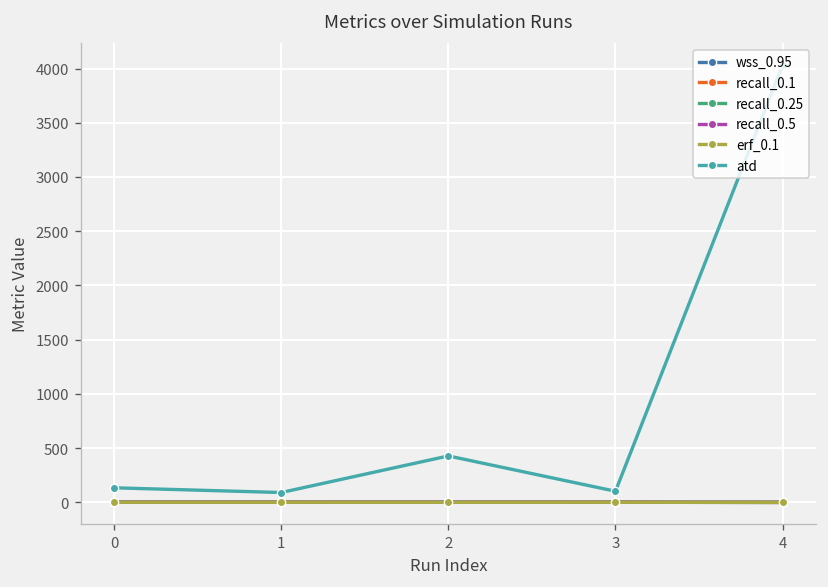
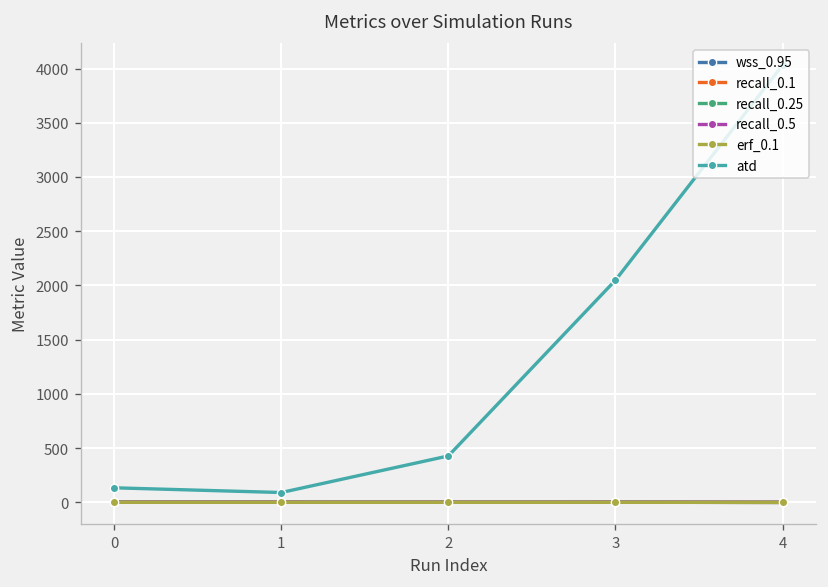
atd, 3: 100 -> 2000
